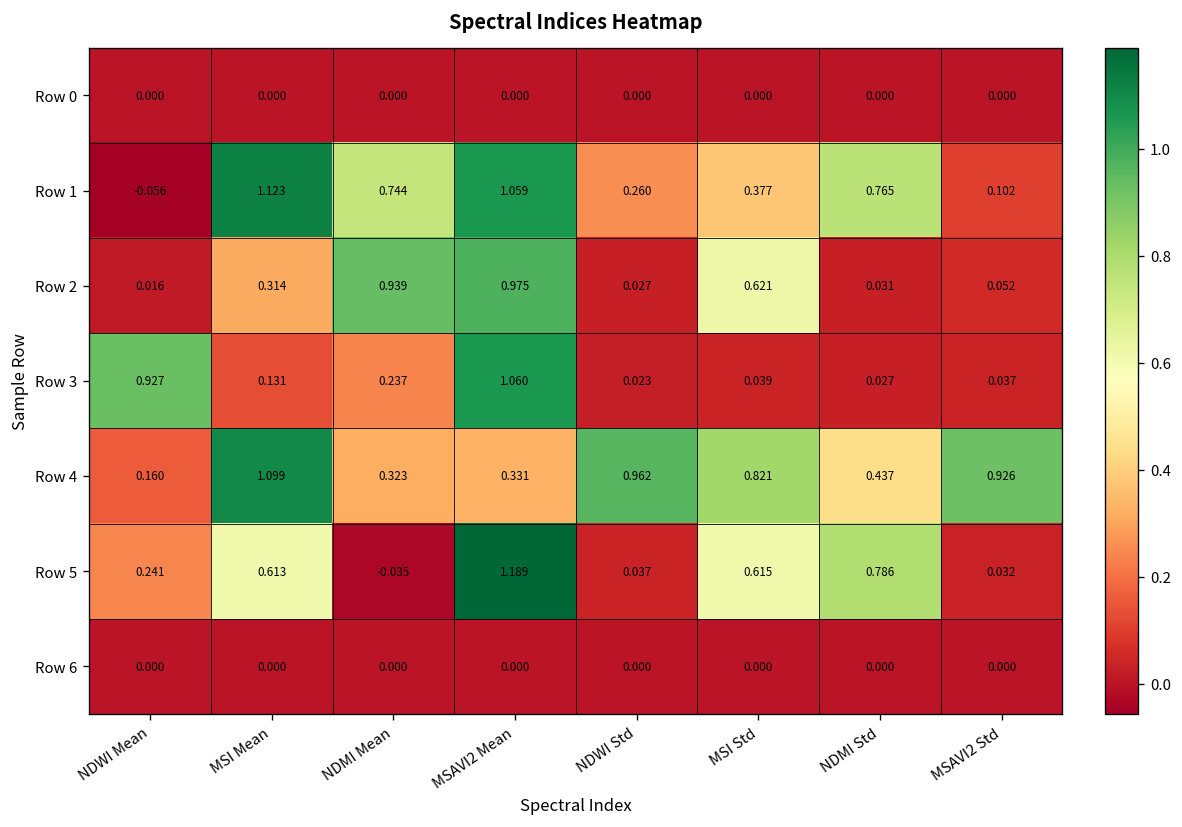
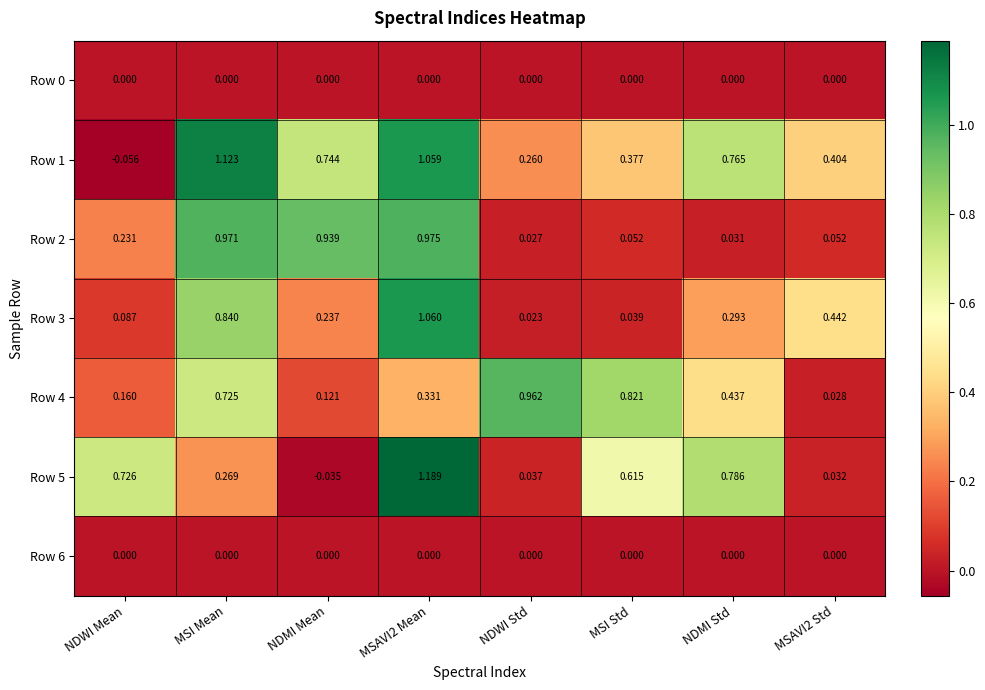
Row 1, MSAVI2 Std: 0.102 -> 0.404
Row 2, NDWI Mean: 0.016 -> 0.231
Row 2, MSI Mean: 0.314 -> 0.971
Row 2, MSI Std: 0.621 -> 0.052
Row 3, NDWI Mean: 0.927 -> 0.087
Row 3, MSI Mean: 0.131 -> 0.840
Row 3, NDMI Std: 0.027 -> 0.293
Row 3, MSAVI2 Std: 0.037 -> 0.442
Row 4, MSI Mean: 1.099 -> 0.725
Row 4, NDMI Mean: 0.323 -> 0.121
Row 4, MSAVI2 Std: 0.926 -> 0.028
Row 5, NDWI Mean: 0.241 -> 0.726
Row 5, MSI Mean: 0.613 -> 0.269
